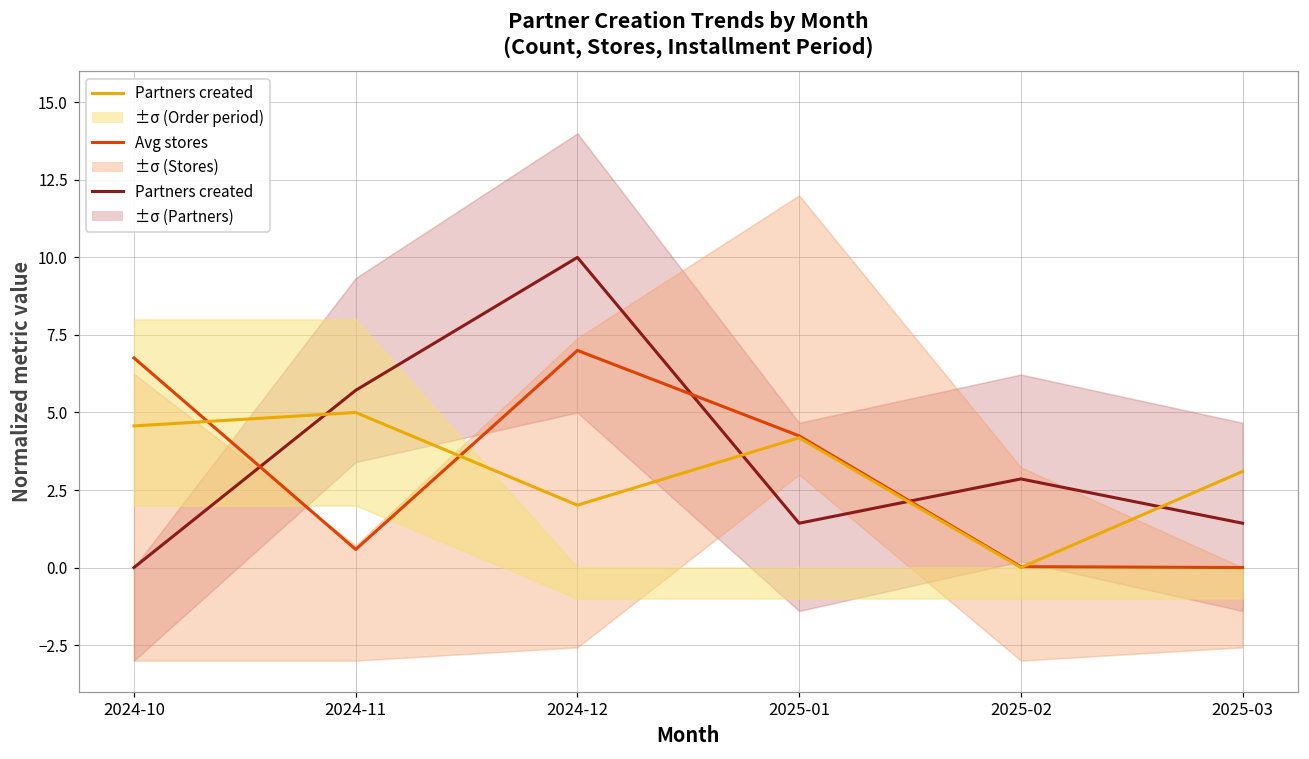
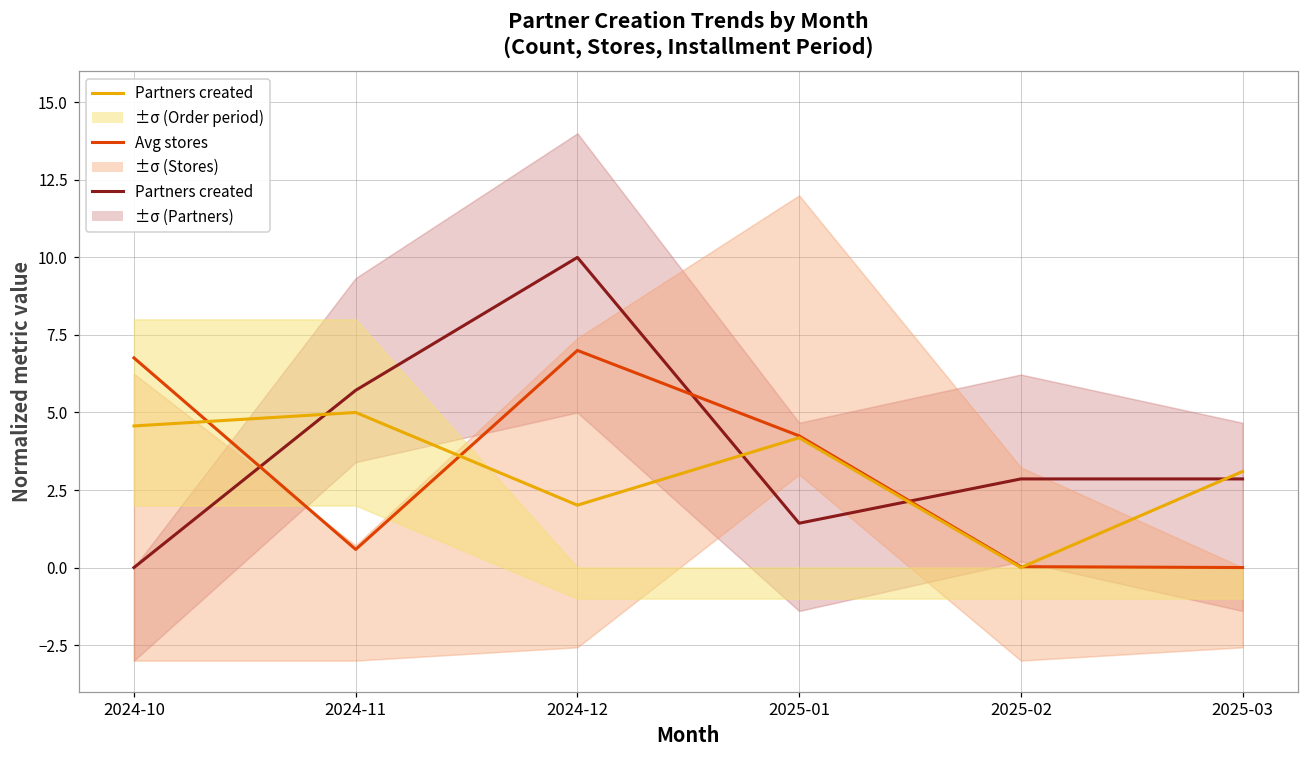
Partners created, 2025-03: 1.4 -> 2.9
